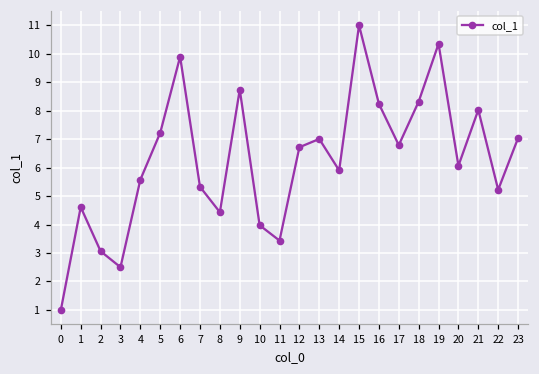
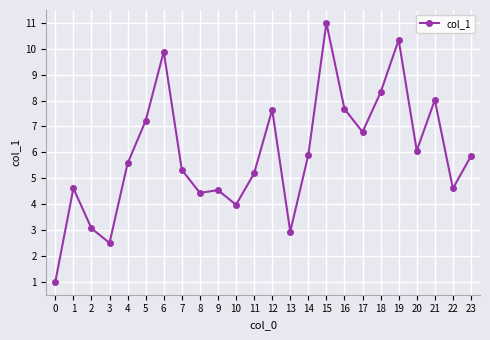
9: 8.7 -> 4.5
11: 3.4 -> 5.2
12: 6.7 -> 7.7
13: 7.0 -> 2.9
16: 8.2 -> 7.7
22: 5.2 -> 4.6
23: 7.0 -> 5.9
